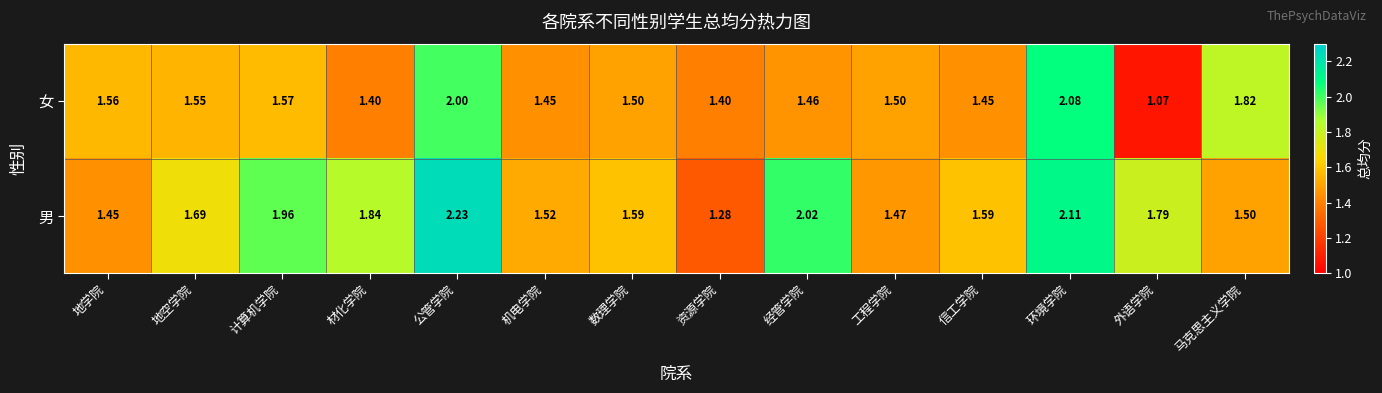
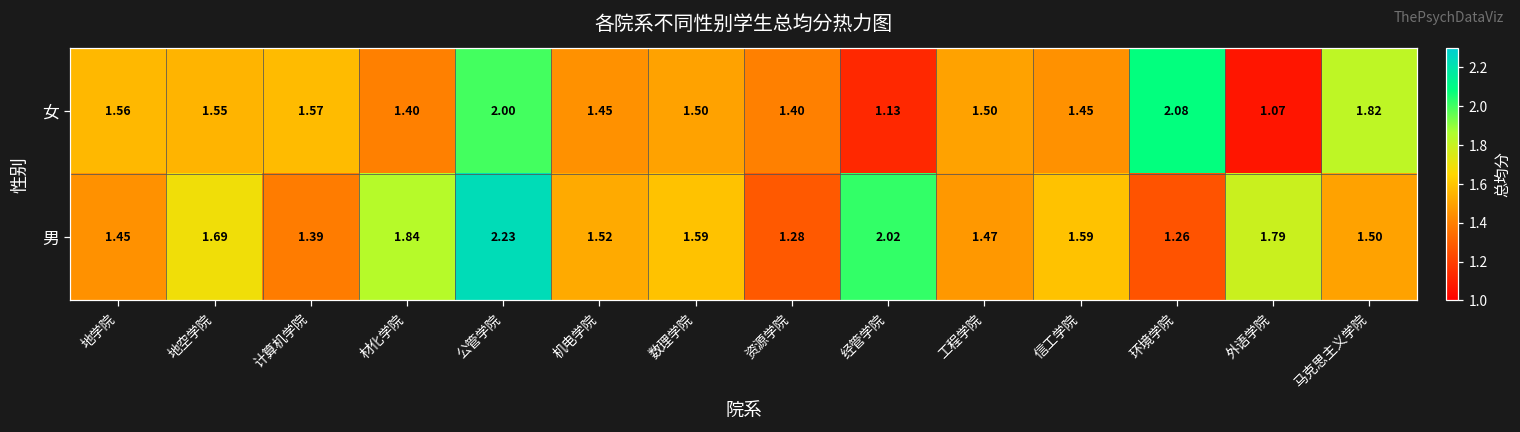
女, 经管学院: 1.46 -> 1.13
男, 计算机学院: 1.96 -> 1.39
男, 环境学院: 2.11 -> 1.26
